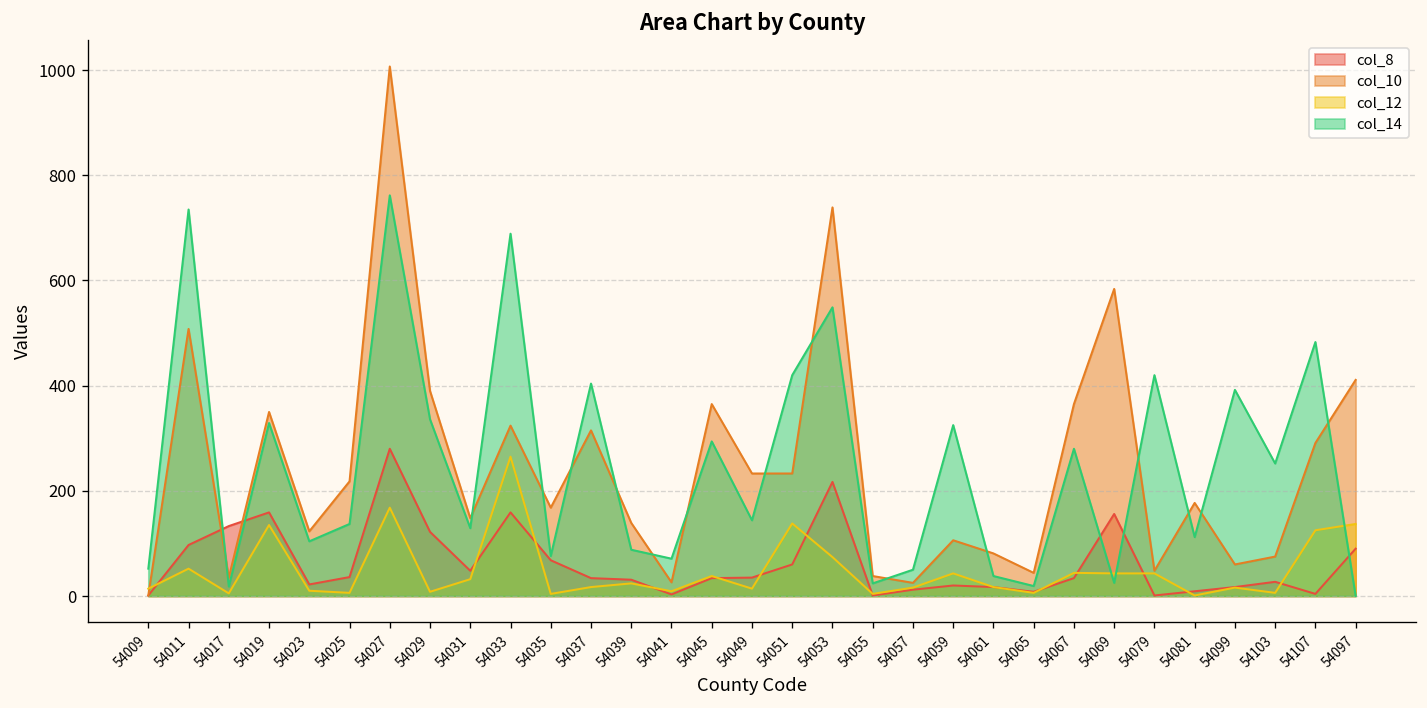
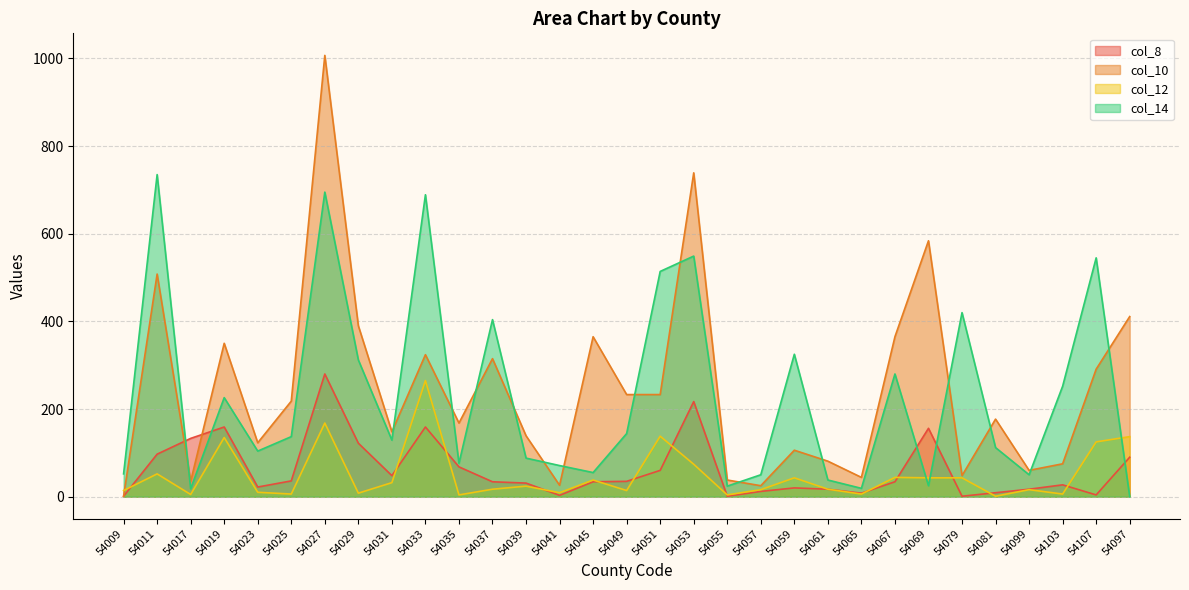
col_14, 54019: 330 -> 230
col_14, 54027: 760 -> 700
col_14, 54029: 340 -> 310
col_14, 54045: 290 -> 60
col_14, 54051: 420 -> 510
col_14, 54099: 390 -> 50
col_14, 54107: 480 -> 550
